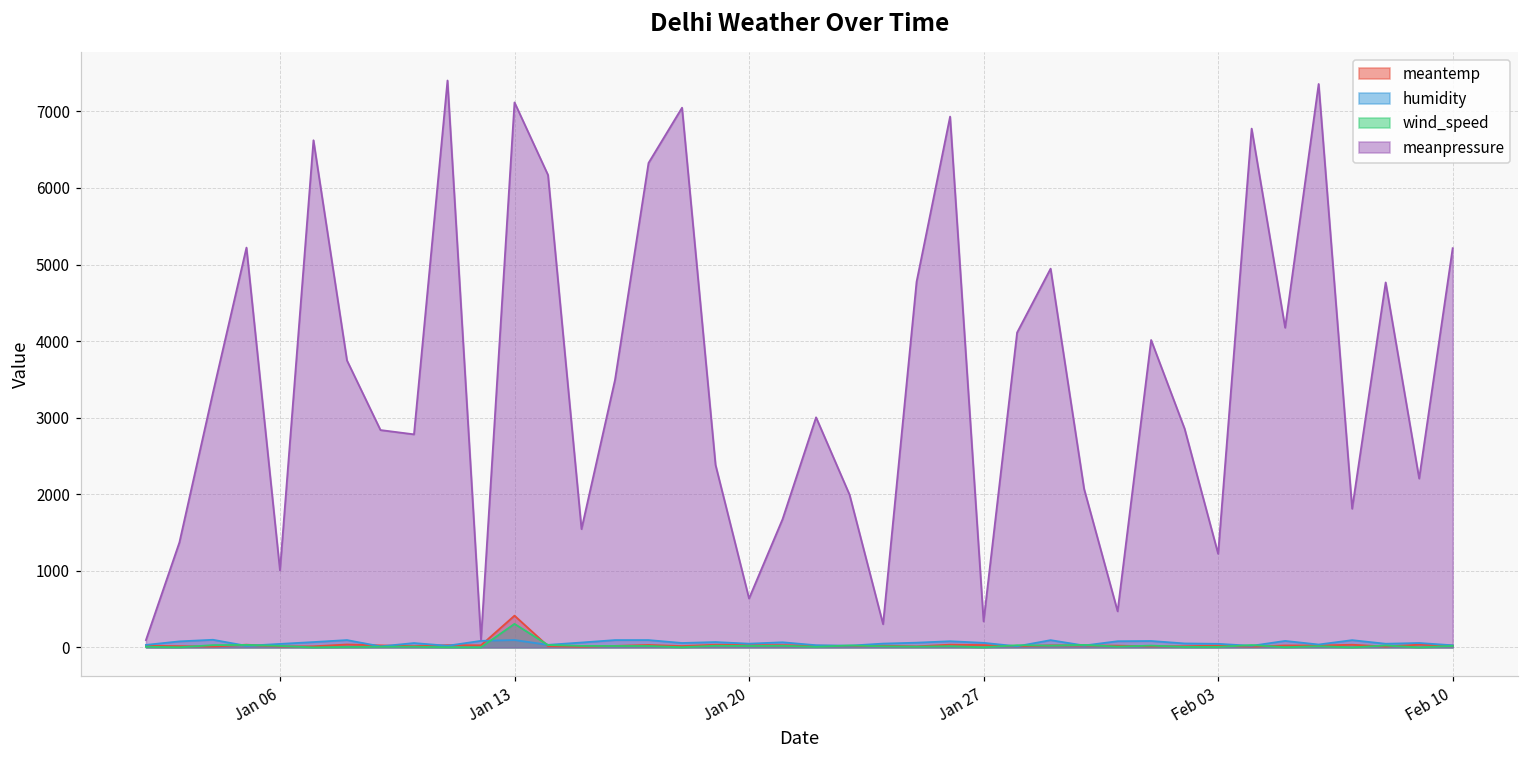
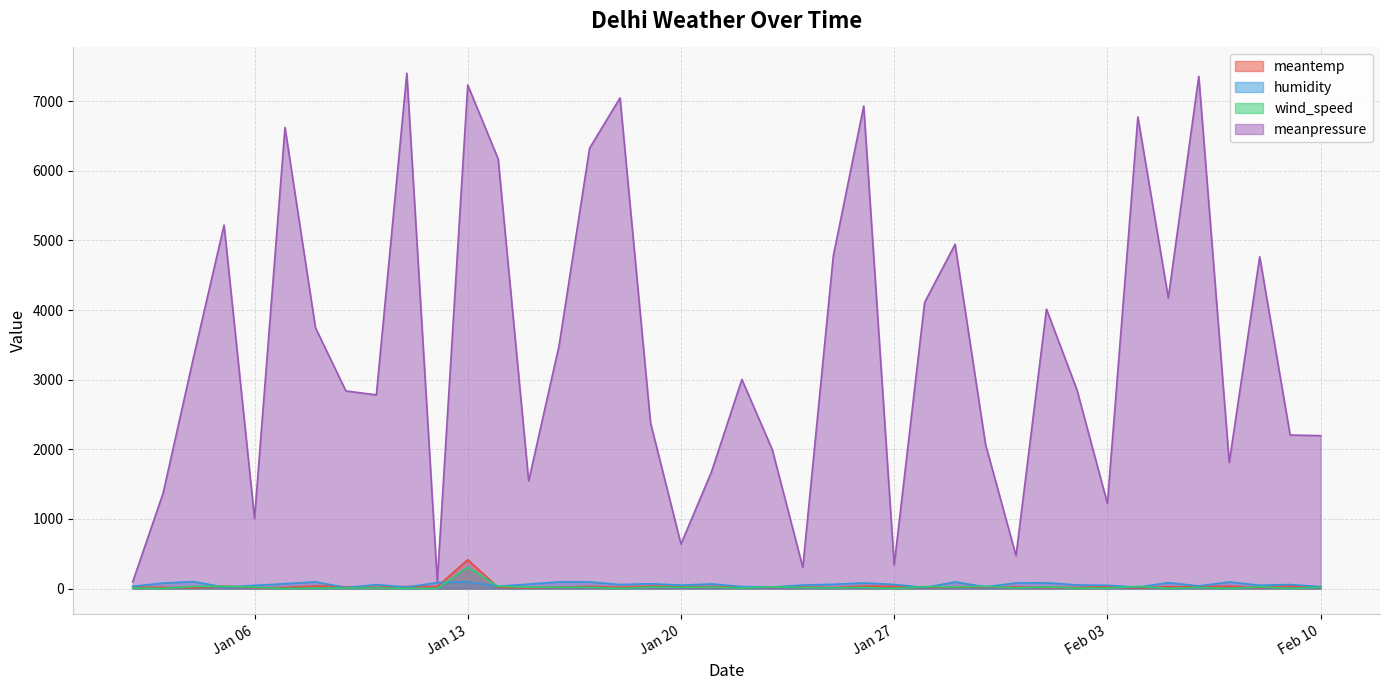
meanpressure, Jan 13: 7100 -> 7200
meanpressure, Feb 10: 5200 -> 2200
